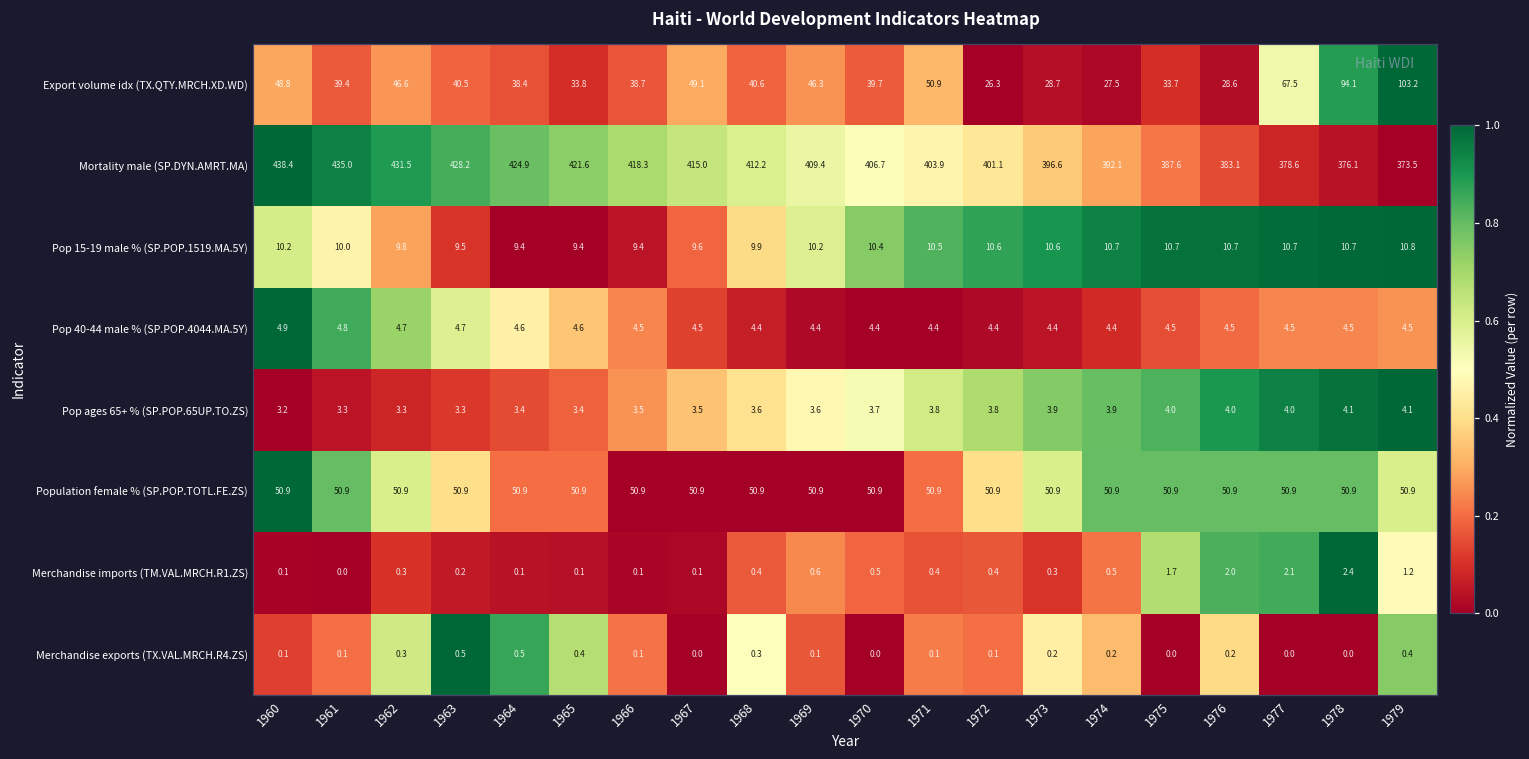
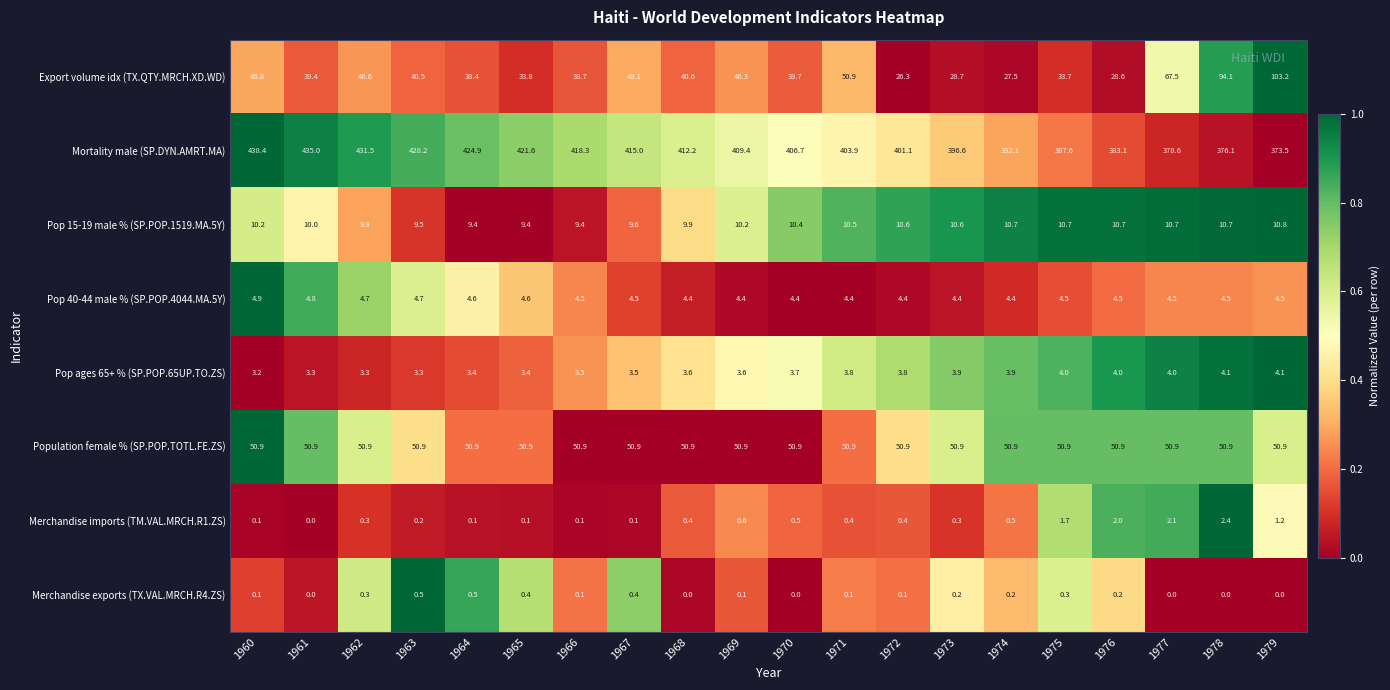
Merchandise exports (TX.VAL.MRCH.R4.ZS), 1961: 0.1 -> 0.0
Merchandise exports (TX.VAL.MRCH.R4.ZS), 1967: 0.0 -> 0.4
Merchandise exports (TX.VAL.MRCH.R4.ZS), 1968: 0.3 -> 0.0
Merchandise exports (TX.VAL.MRCH.R4.ZS), 1975: 0.0 -> 0.3
Merchandise exports (TX.VAL.MRCH.R4.ZS), 1979: 0.4 -> 0.0
